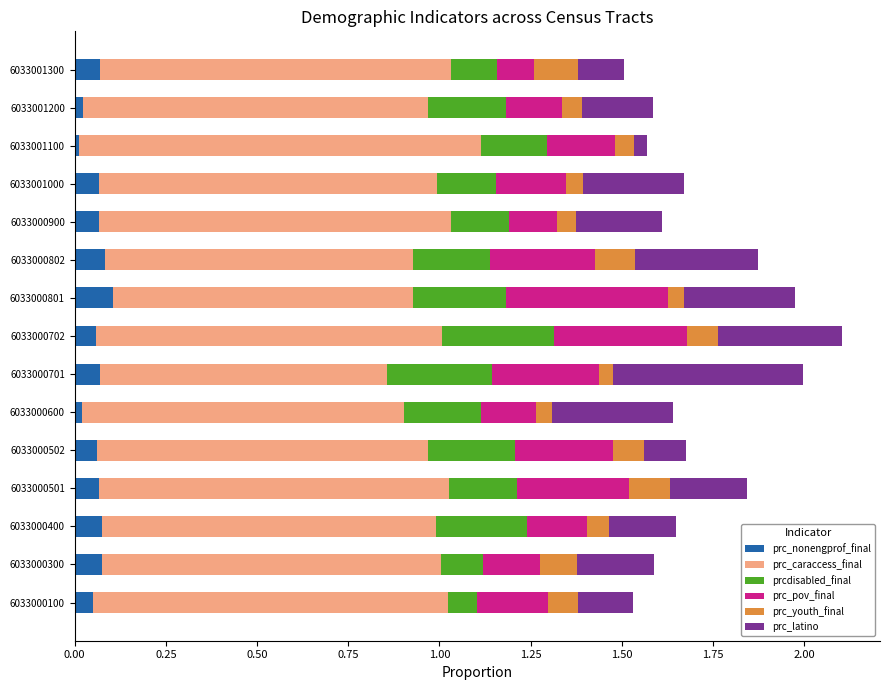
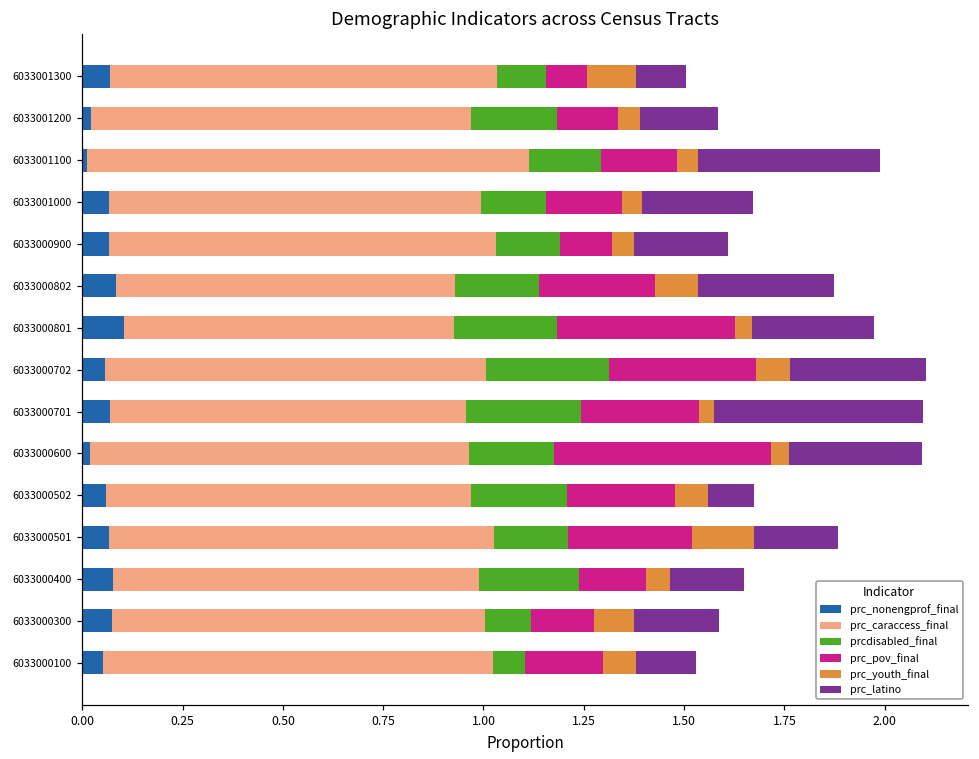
prc_latino, 6033001100: 0.03 -> 0.45
prc_caraccess_final, 6033000701: 0.79 -> 0.89
prc_caraccess_final, 6033000600: 0.88 -> 0.95
prc_pov_final, 6033000600: 0.15 -> 0.54
prc_youth_final, 6033000501: 0.11 -> 0.15
